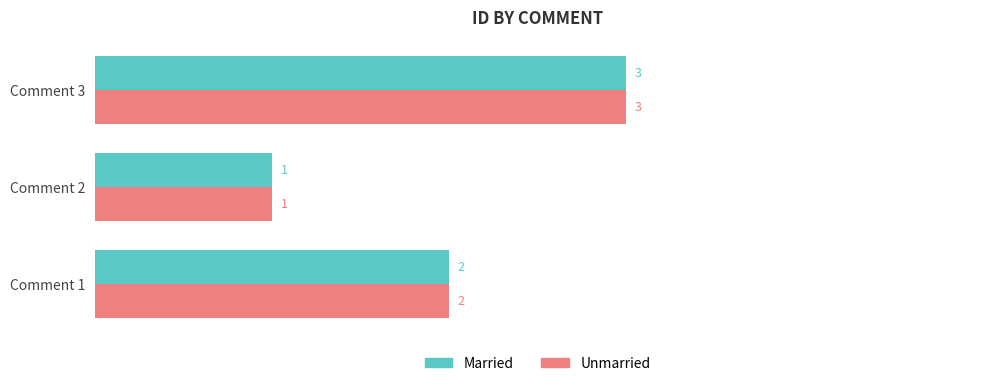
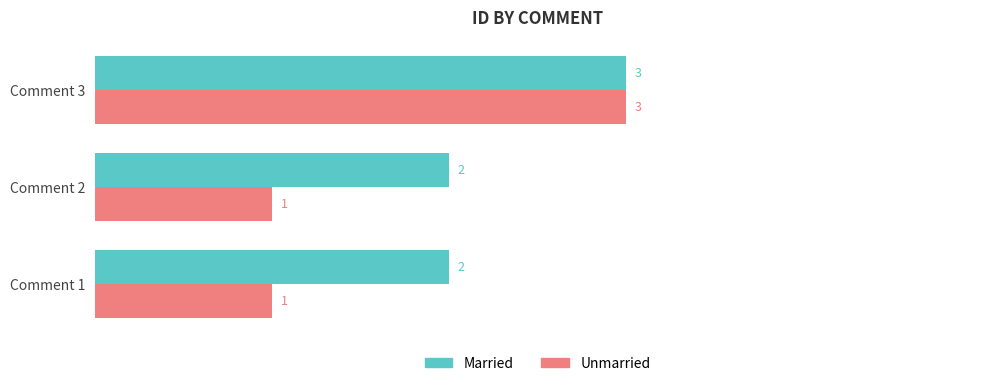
Married, Comment 2: 1 -> 2
Unmarried, Comment 1: 2 -> 1
